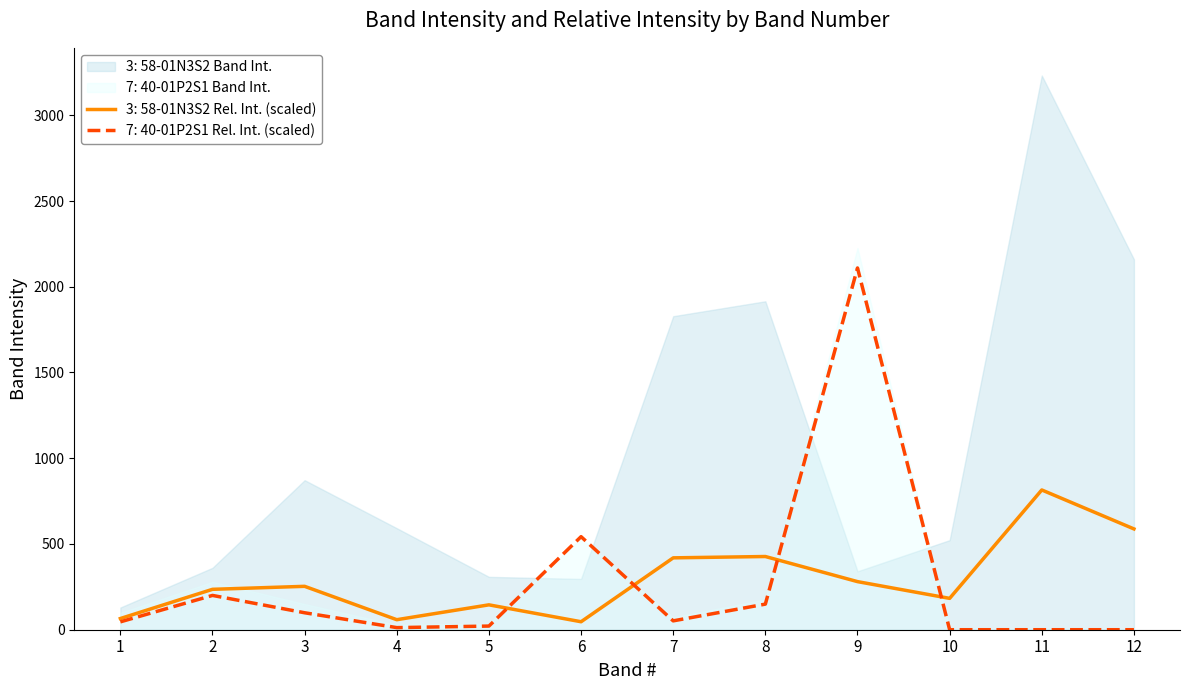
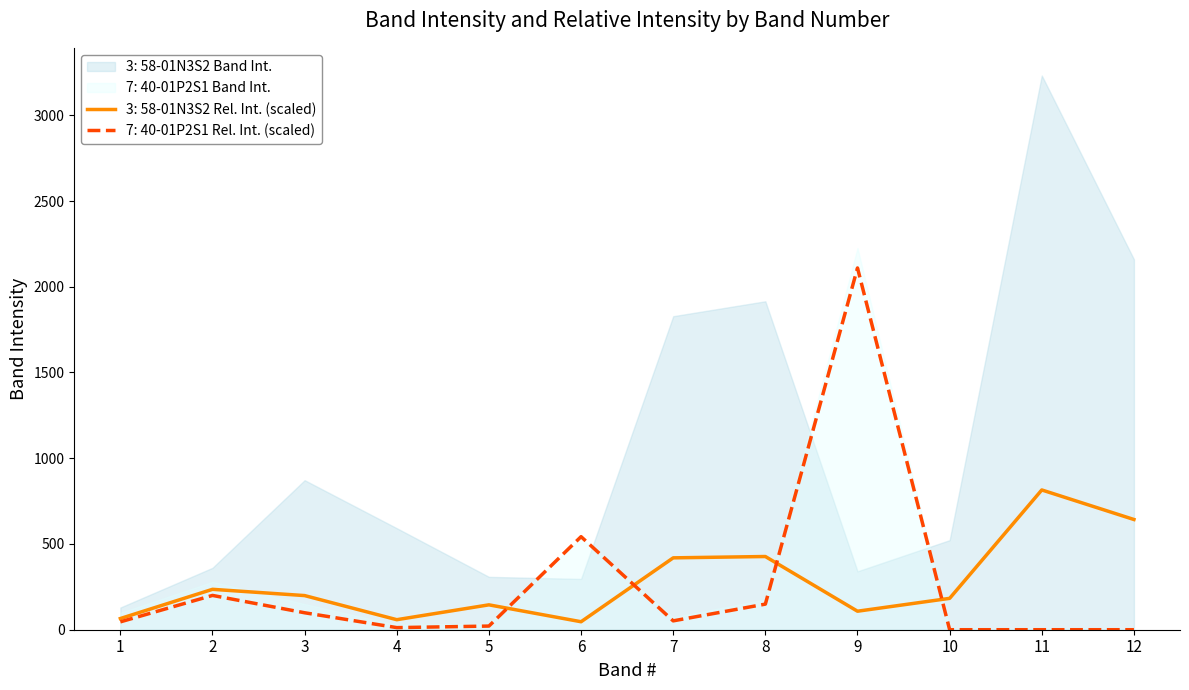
3: 58-01N3S2 Rel. Int. (scaled), 3: 250 -> 200
3: 58-01N3S2 Rel. Int. (scaled), 9: 280 -> 110
3: 58-01N3S2 Rel. Int. (scaled), 12: 590 -> 640
